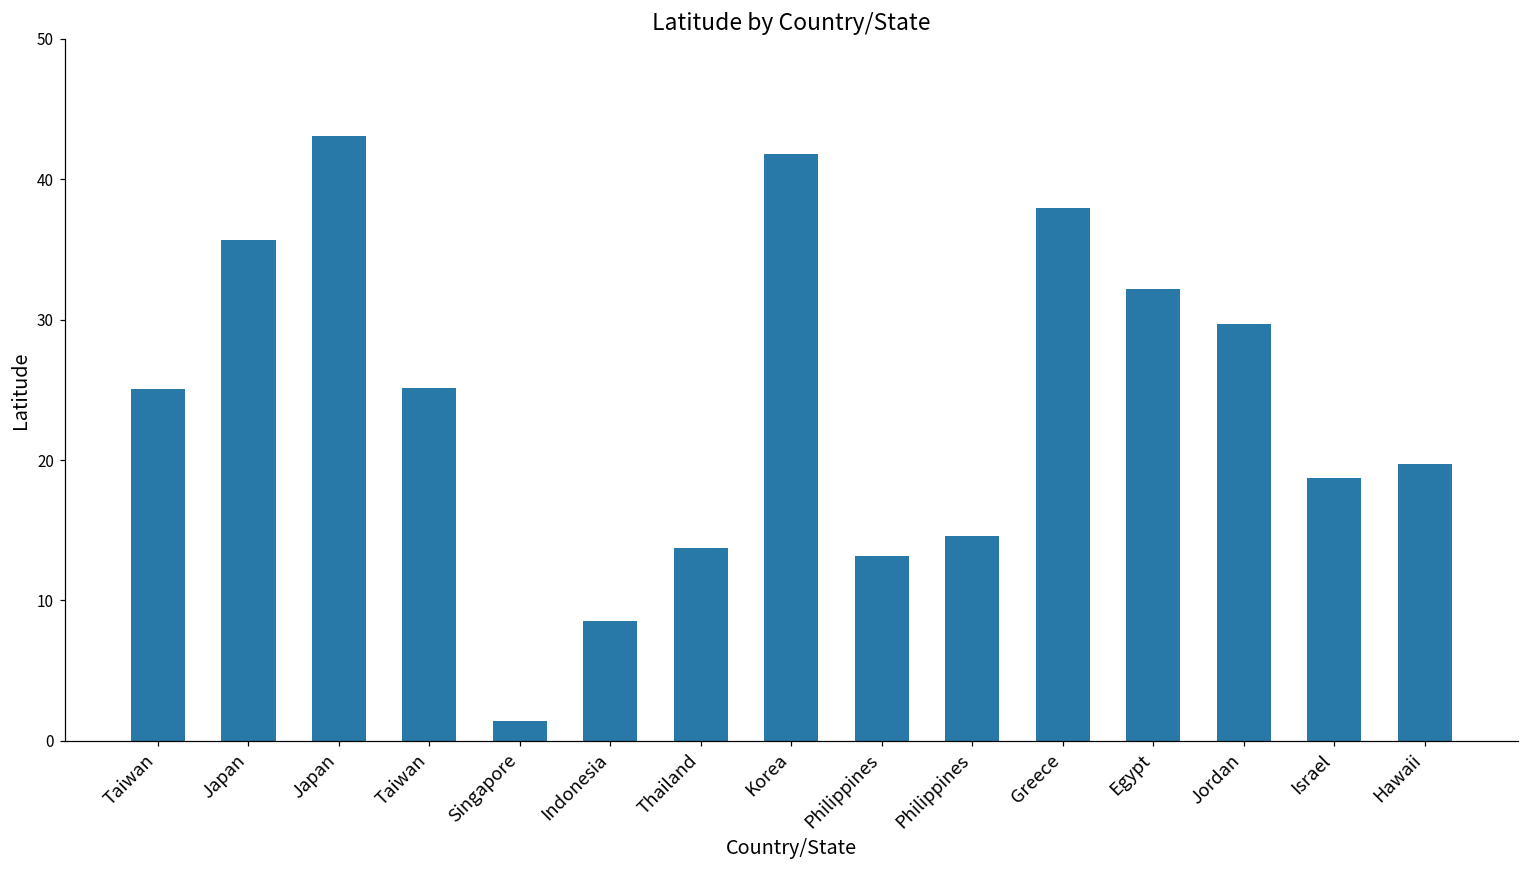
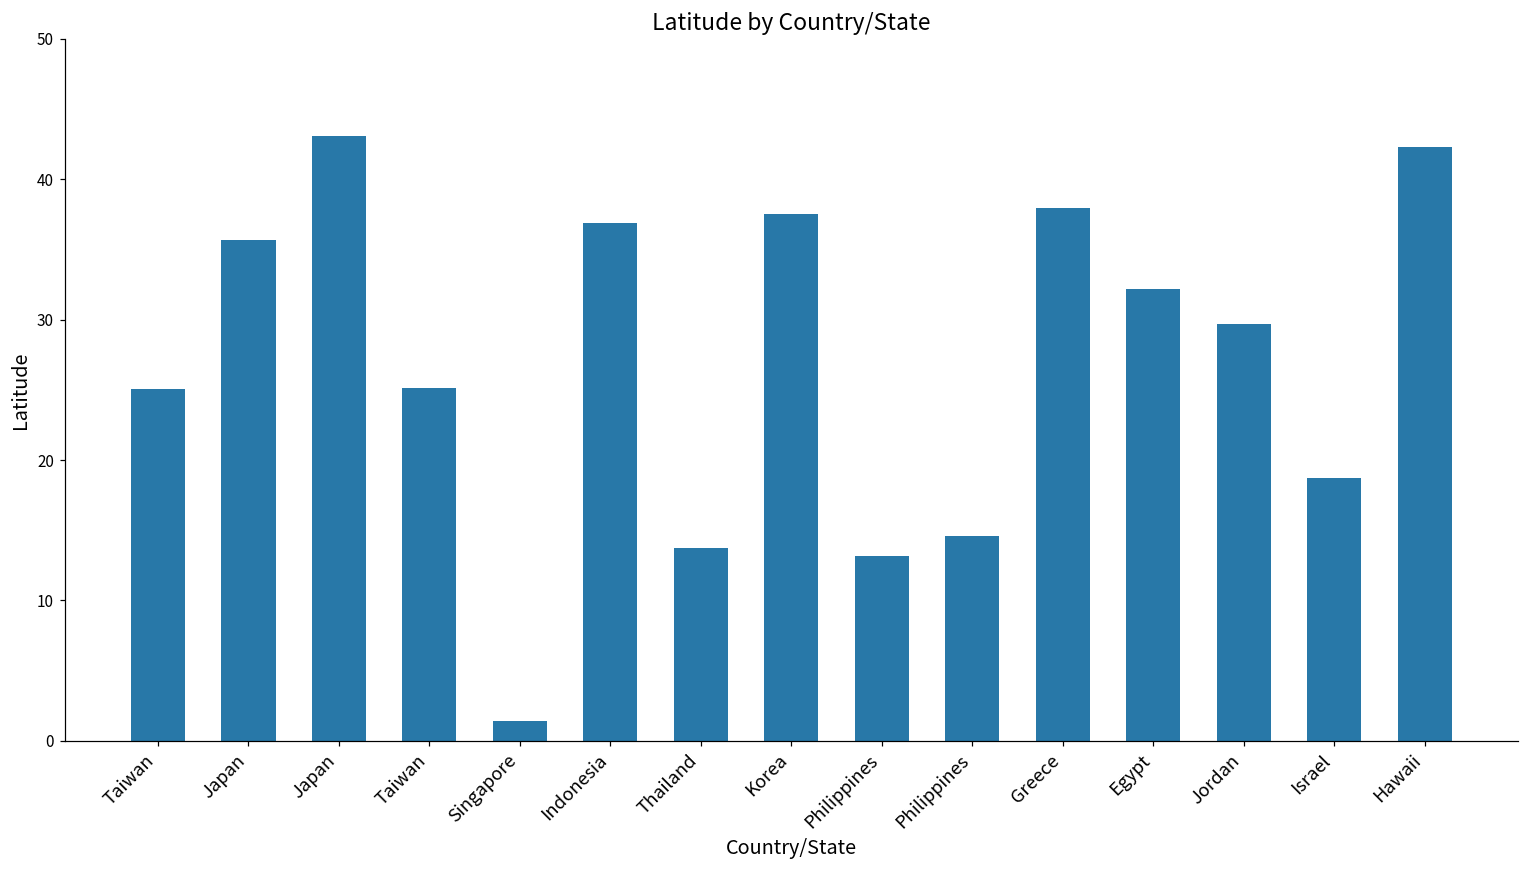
Indonesia: 8.5 -> 36.9
Korea: 41.8 -> 37.6
Hawaii: 19.7 -> 42.3
